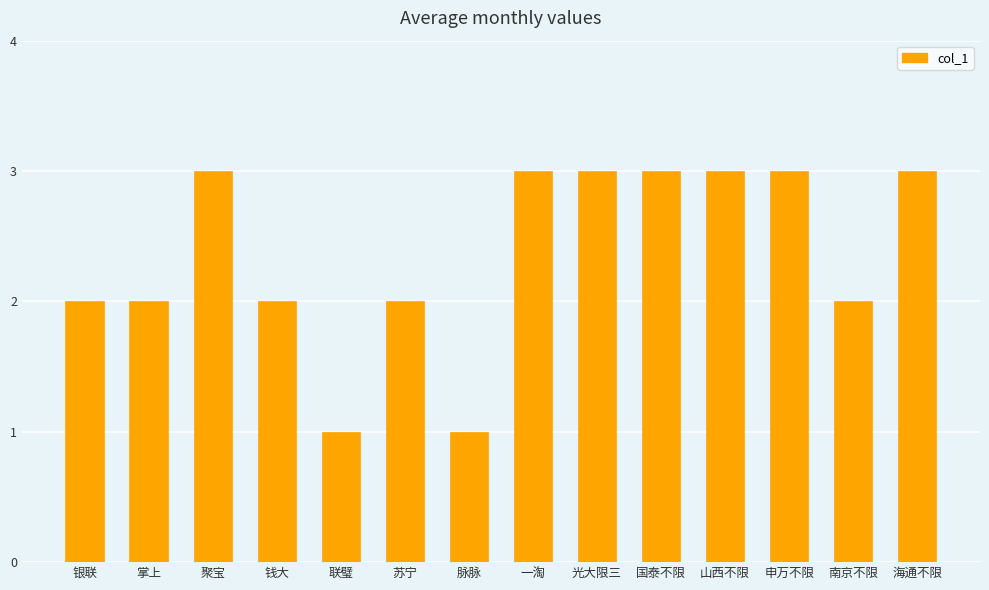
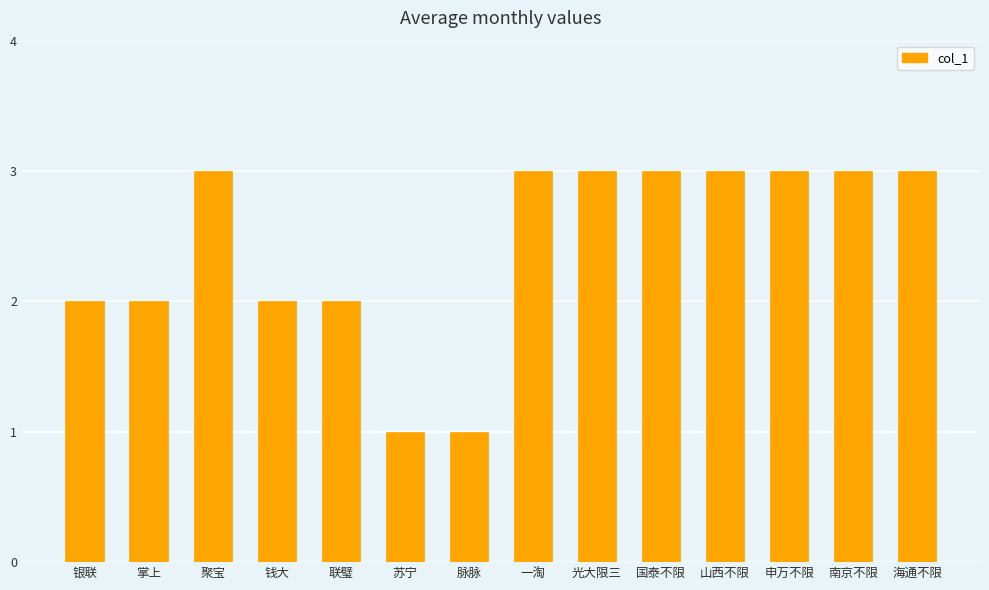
联璧: 1 -> 2
苏宁: 2 -> 1
南京不限: 2 -> 3
